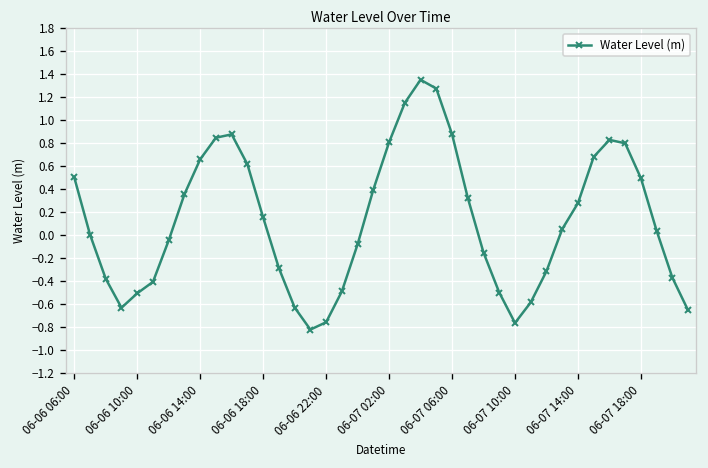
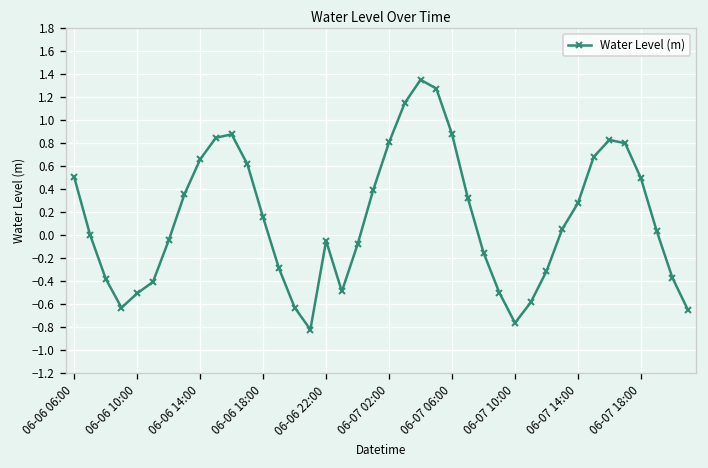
06-06 22:00: -0.8 -> -0.1
